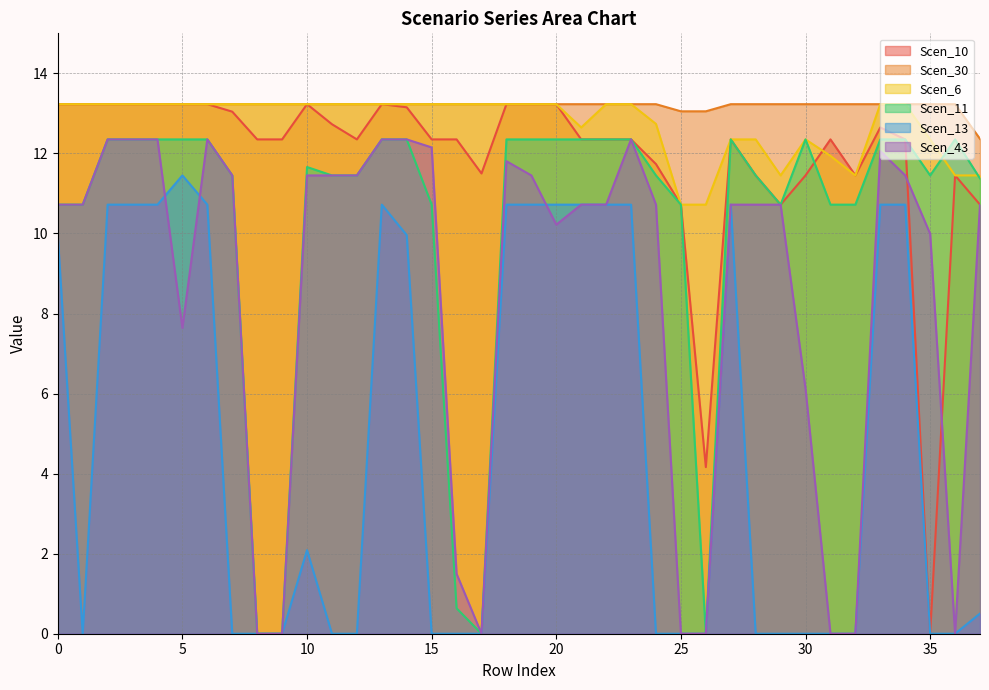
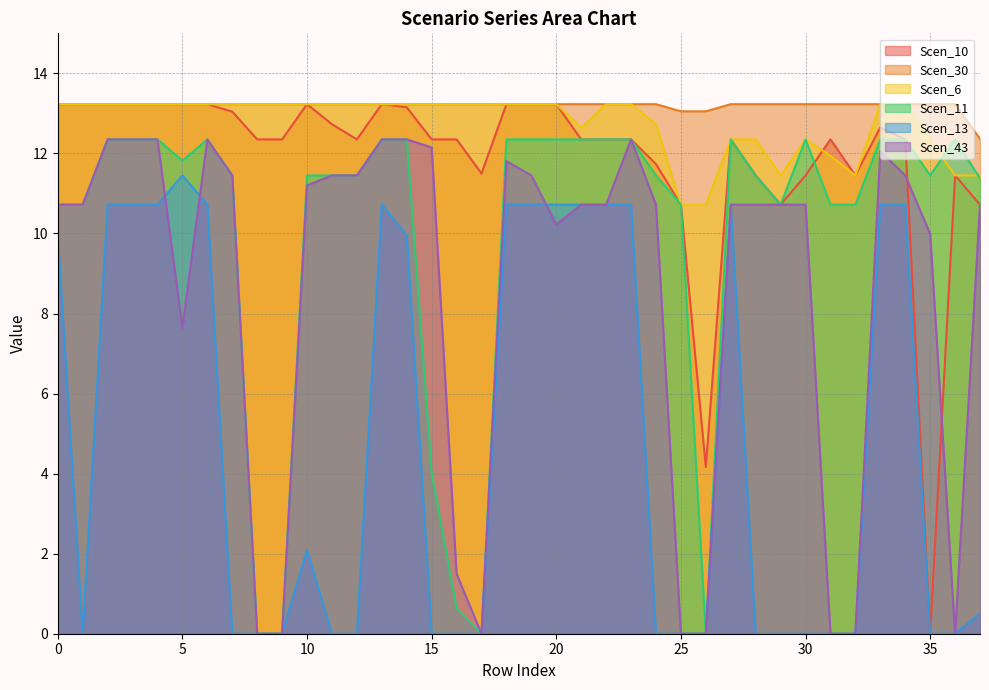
Scen_11, 5: 12.4 -> 11.8
Scen_11, 10: 11.7 -> 11.5
Scen_43, 10: 11.5 -> 11.2
Scen_11, 15: 10.7 -> 4.0
Scen_43, 30: 6.1 -> 10.7
